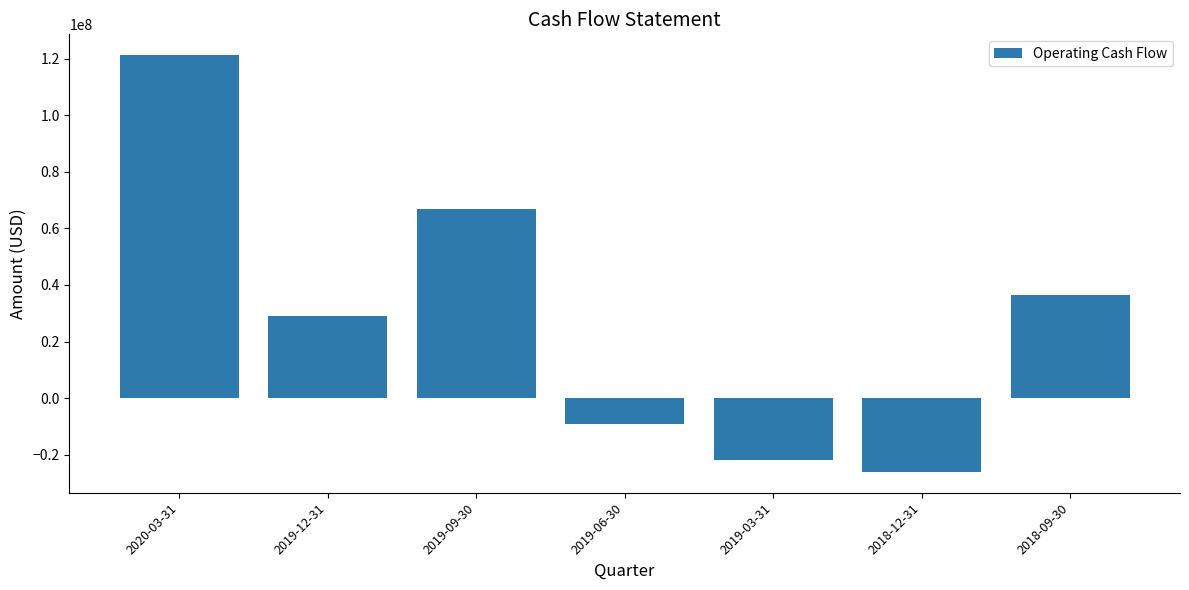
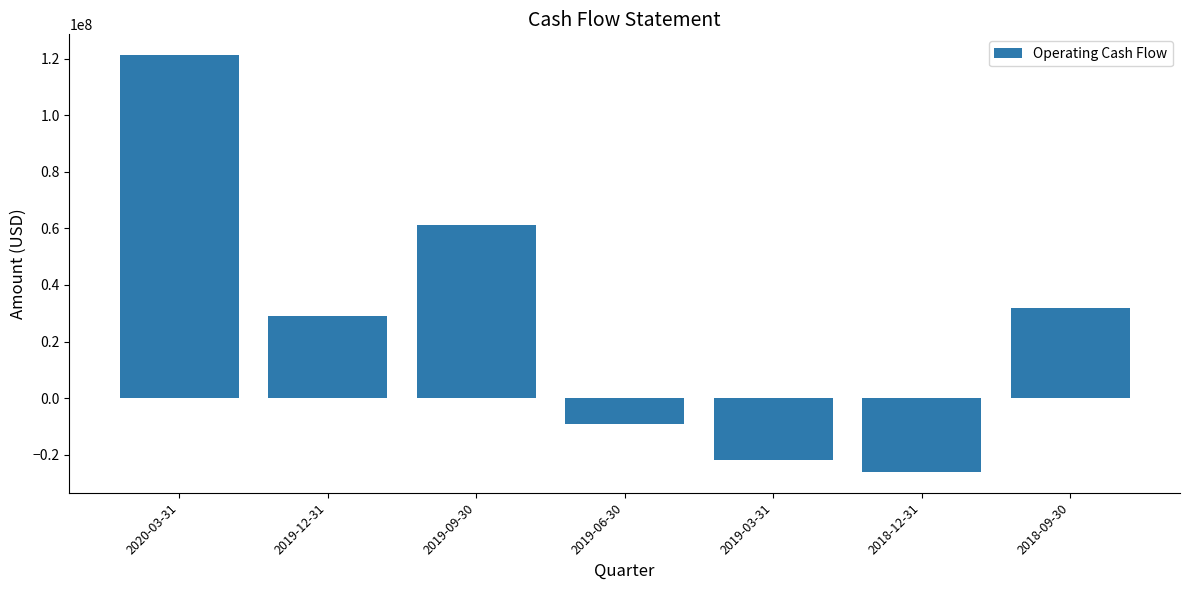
2019-09-30: 67000000 -> 61000000
2018-09-30: 37000000 -> 32000000
